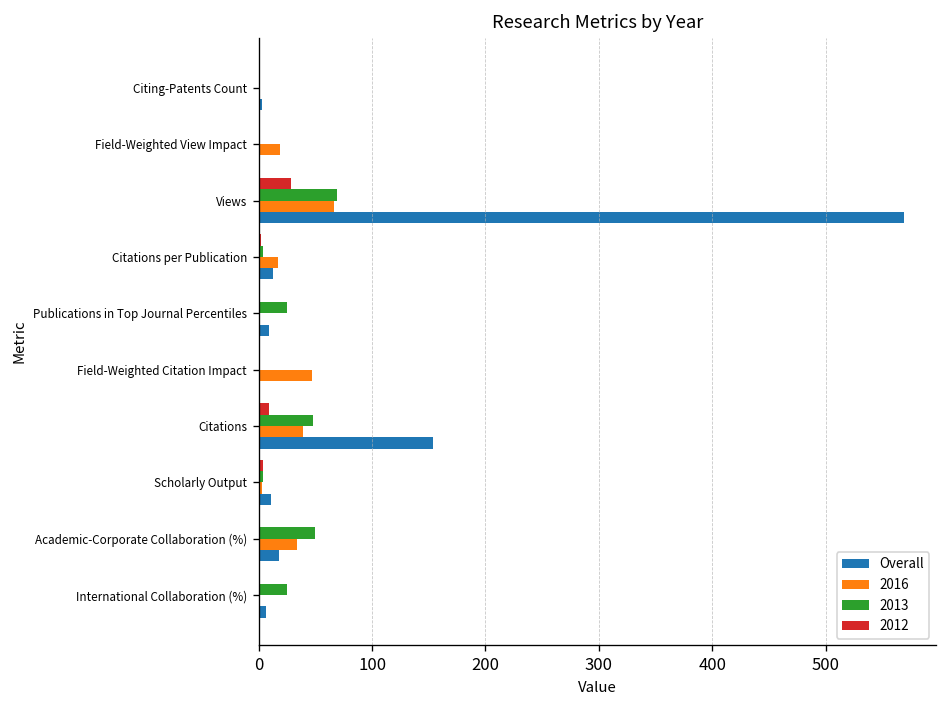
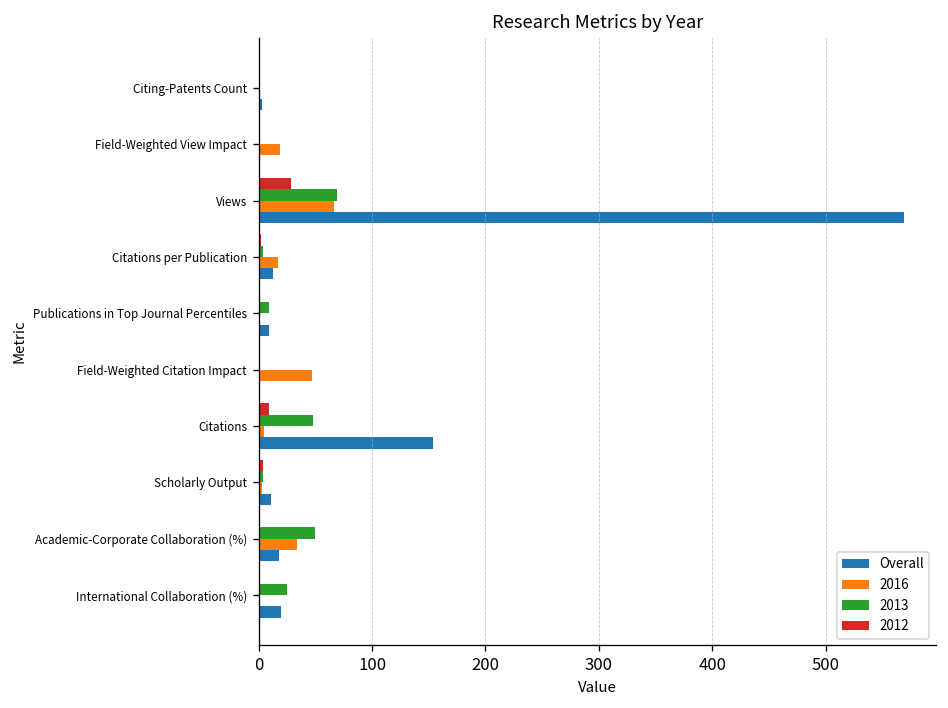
2013, Publications in Top Journal Percentiles: 30 -> 10
2016, Citations: 40 -> 10
Overall, International Collaboration (%): 10 -> 20
